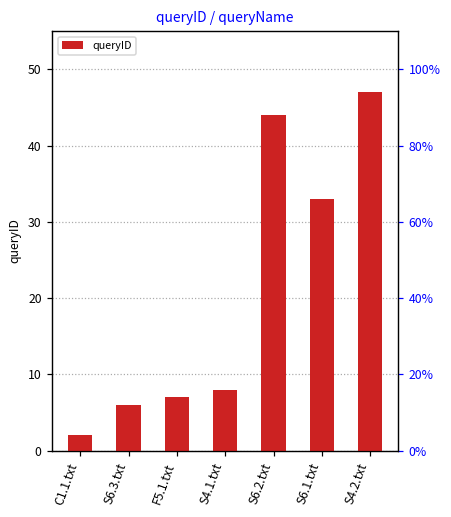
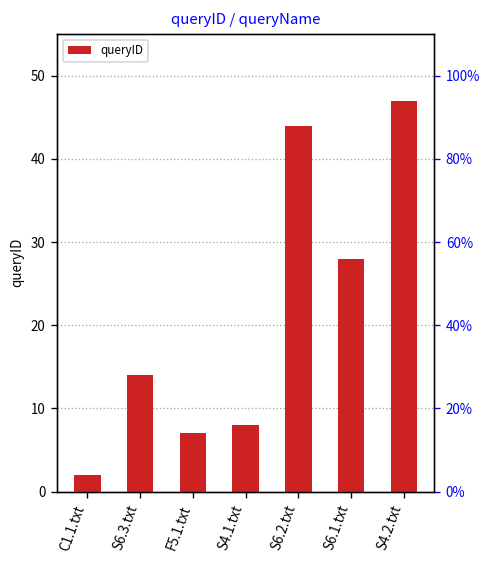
S6.3.txt: 6 -> 14
S6.1.txt: 33 -> 28
